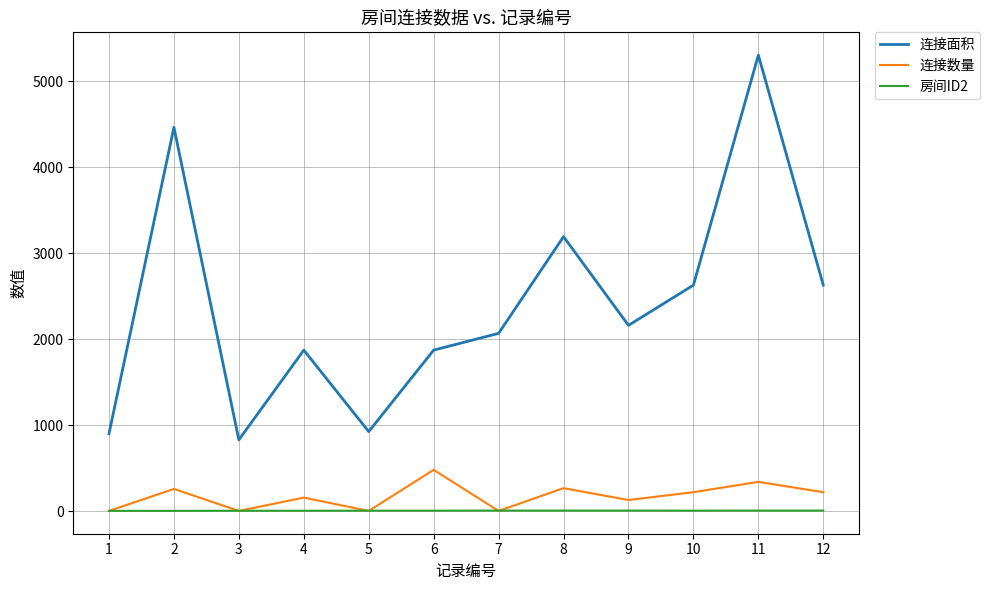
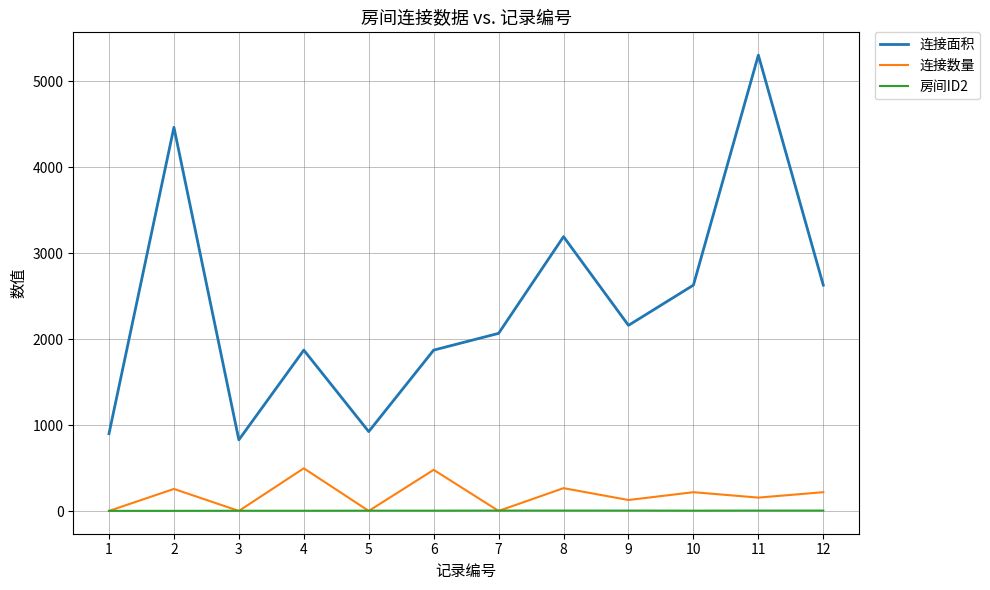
连接数量, 4: 200 -> 500
连接数量, 11: 300 -> 200
